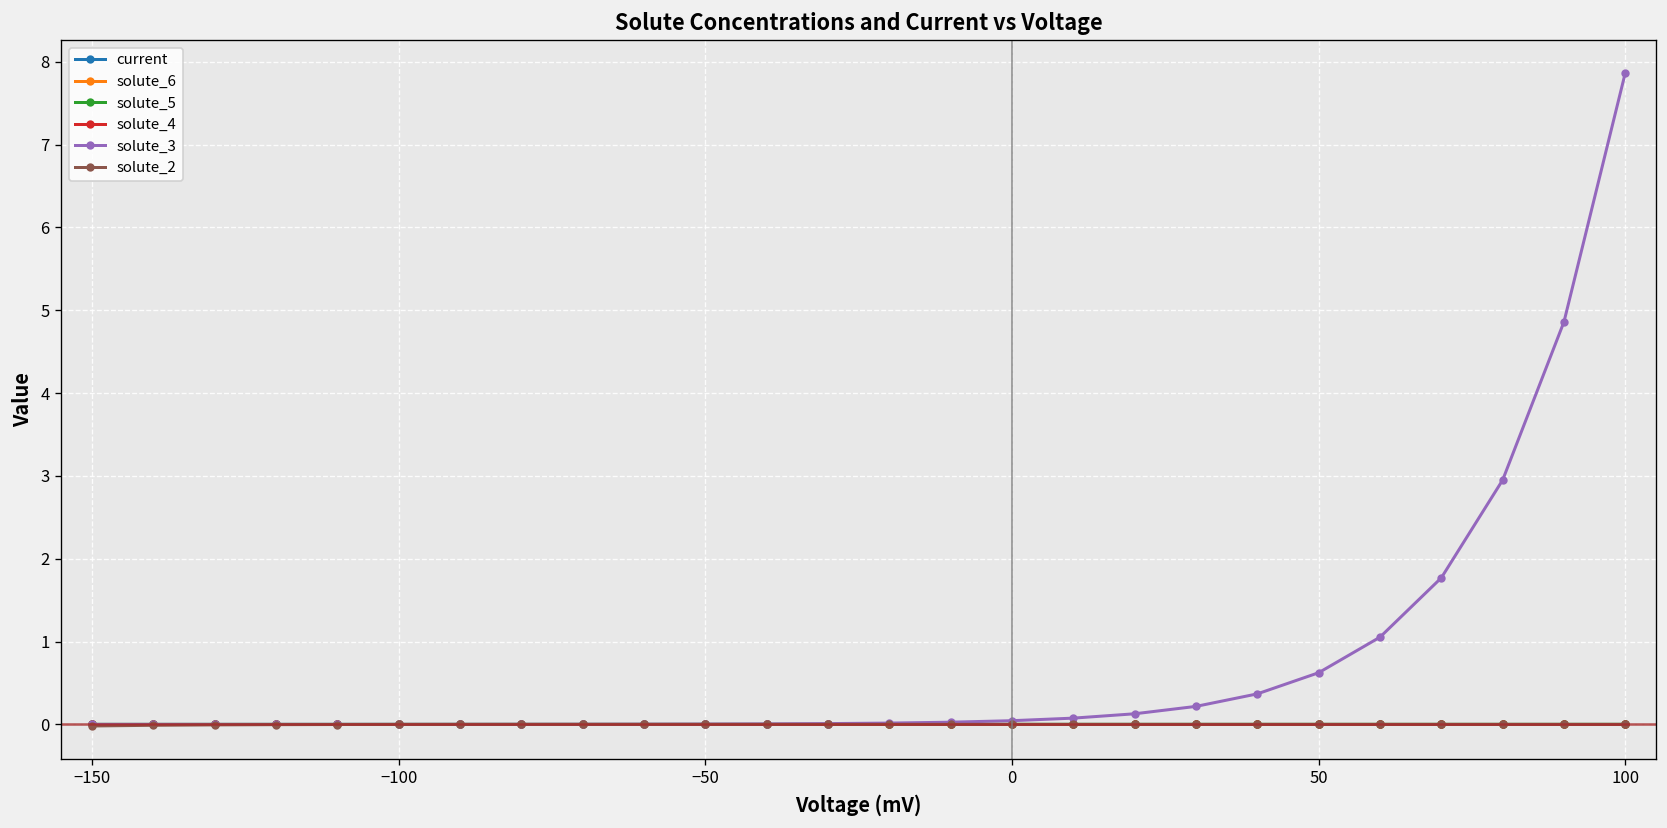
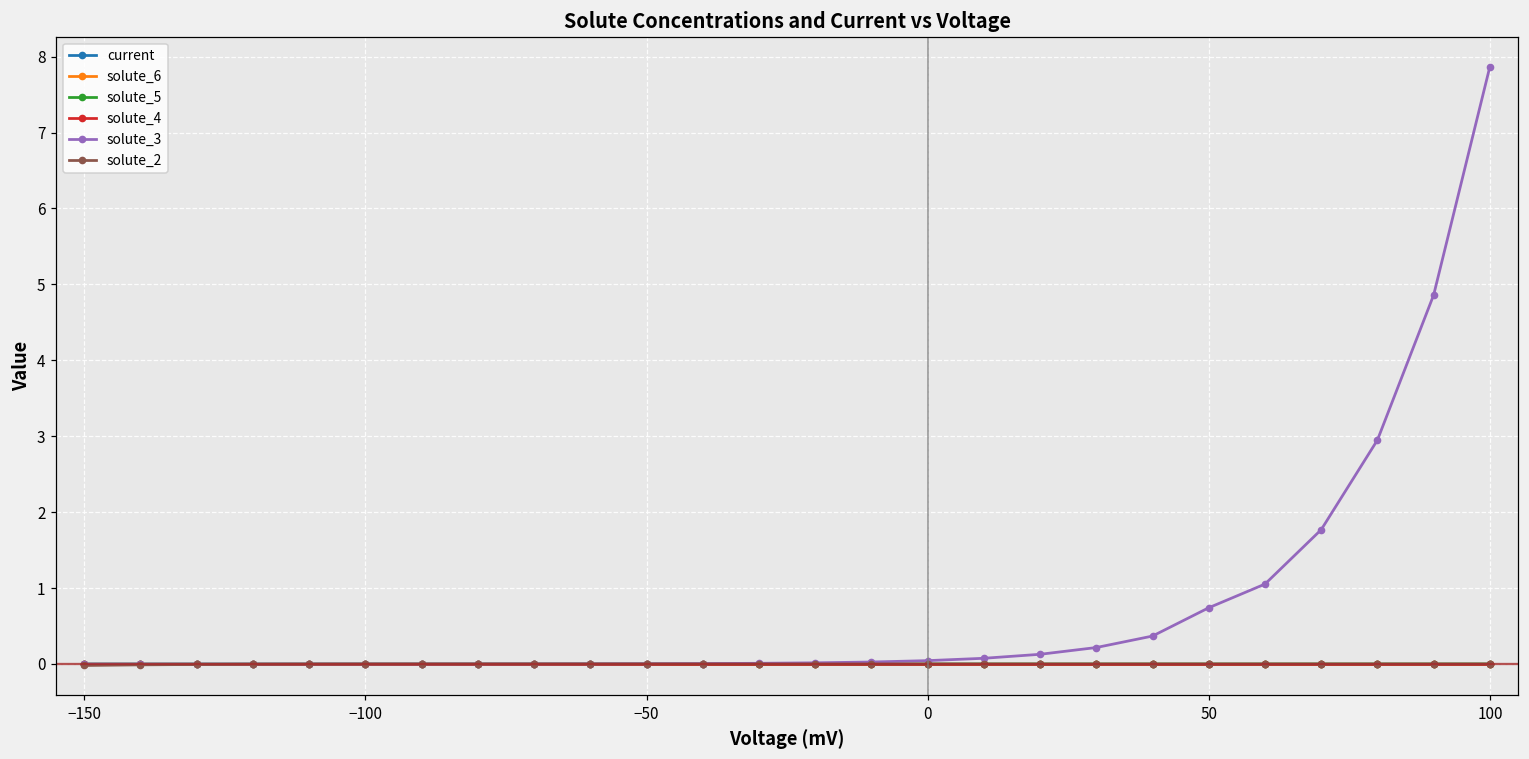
solute_3, 50: 0.6 -> 0.7
